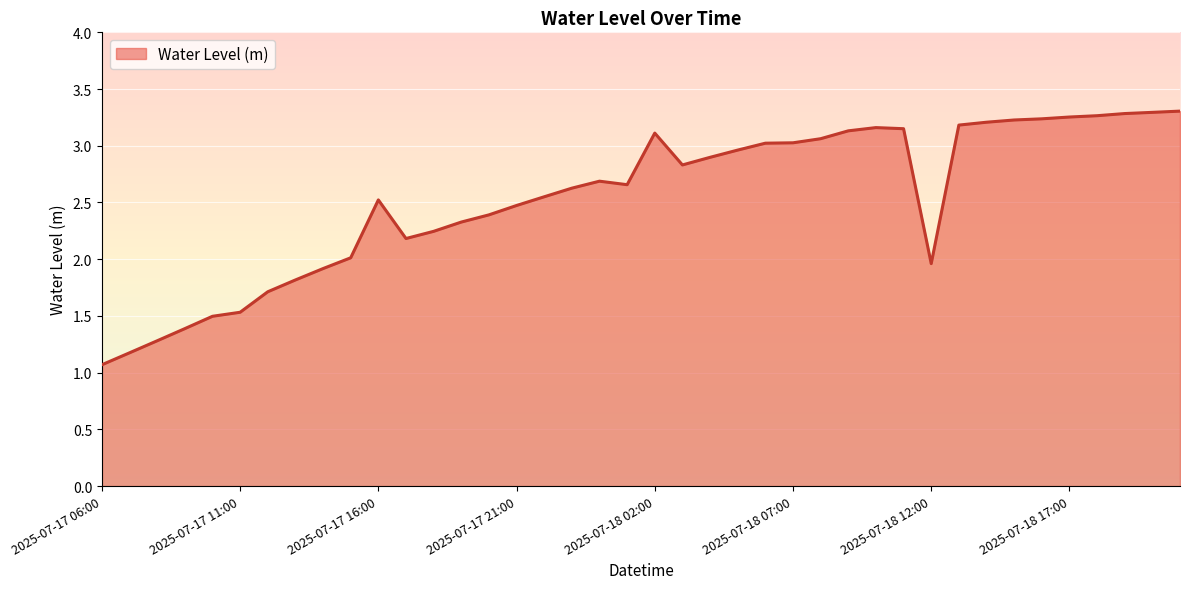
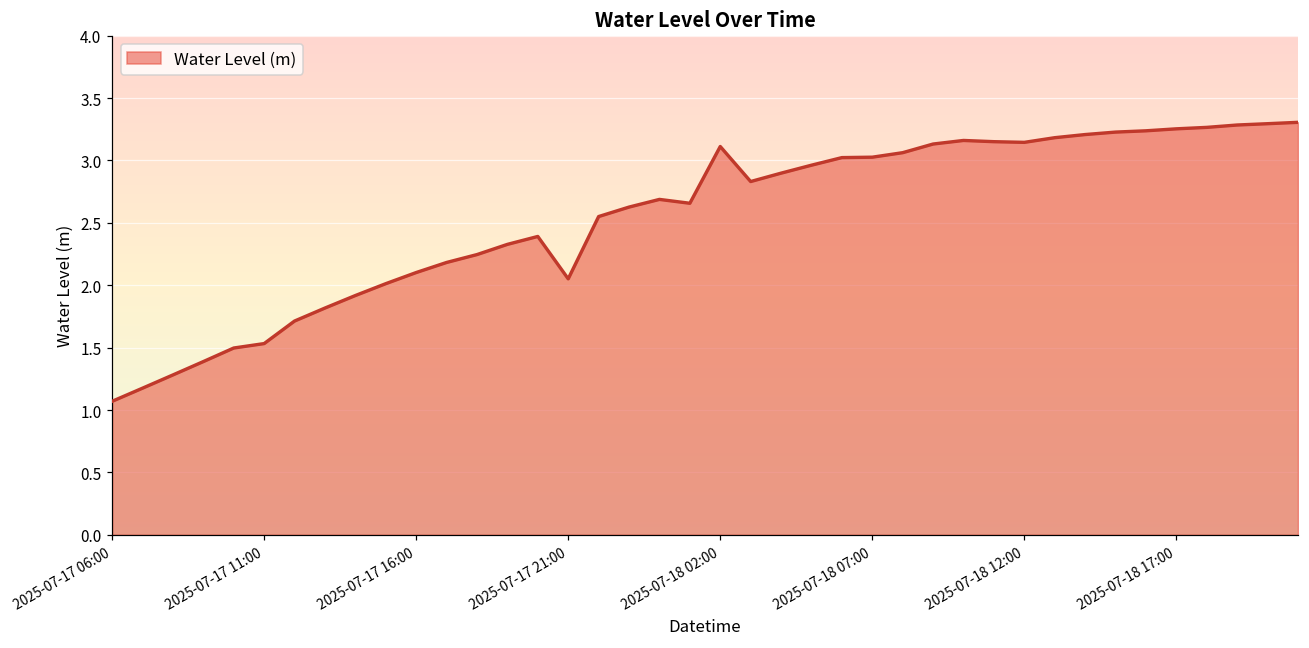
2025-07-17 16:00: 2.52 -> 2.10
2025-07-17 21:00: 2.47 -> 2.05
2025-07-18 12:00: 1.96 -> 3.15
